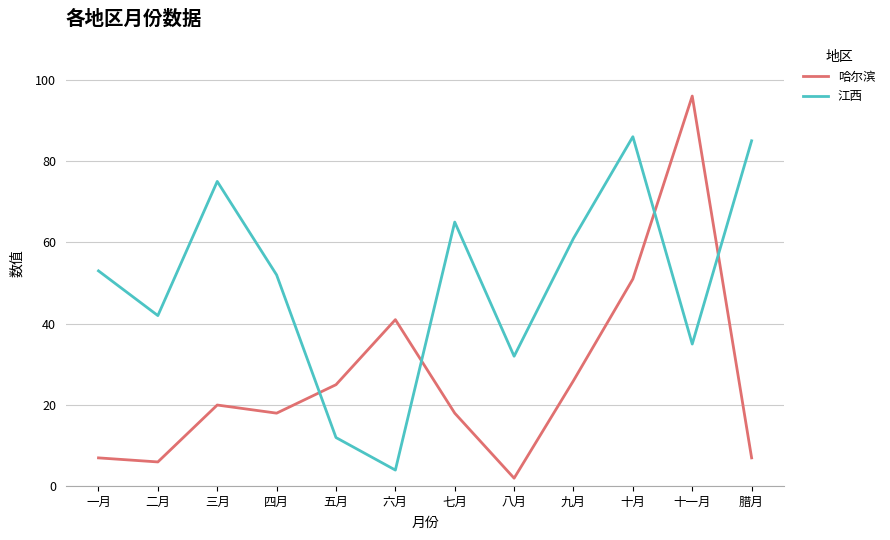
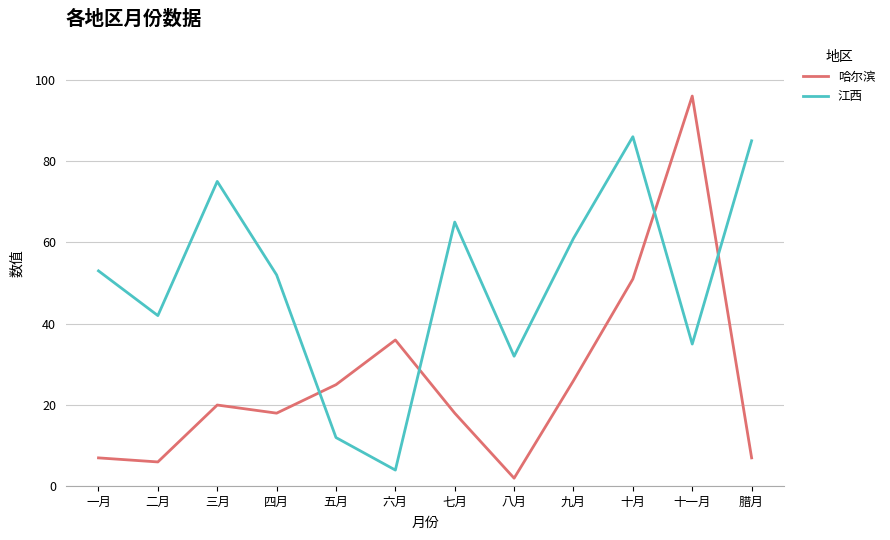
哈尔滨, 六月: 41 -> 36
